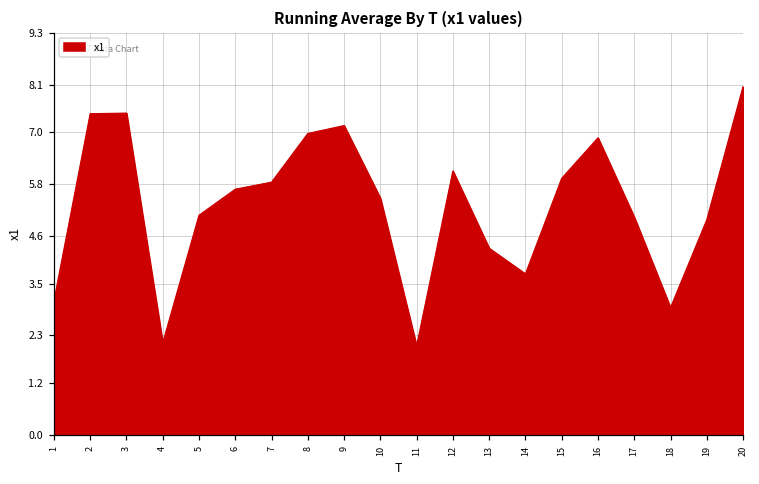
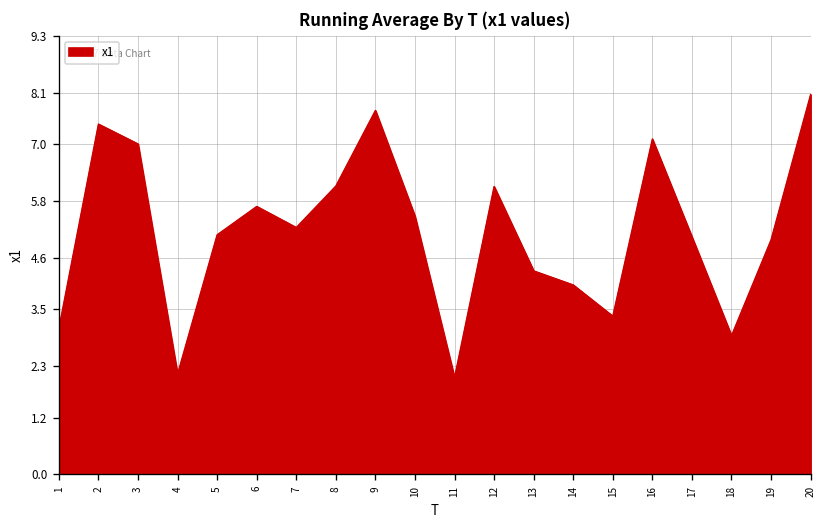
3: 7.4 -> 7.0
7: 5.8 -> 5.2
8: 7.0 -> 6.1
9: 7.2 -> 7.7
14: 3.7 -> 4.0
15: 5.9 -> 3.4
16: 6.9 -> 7.1
